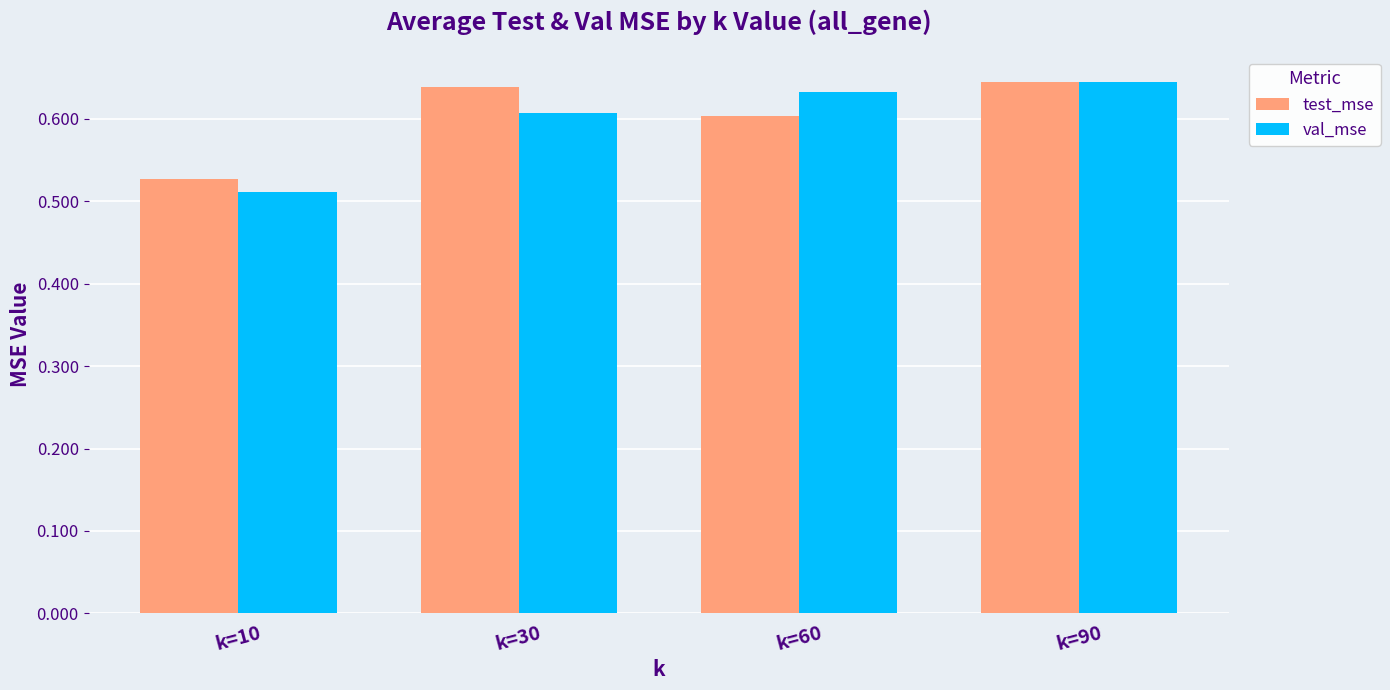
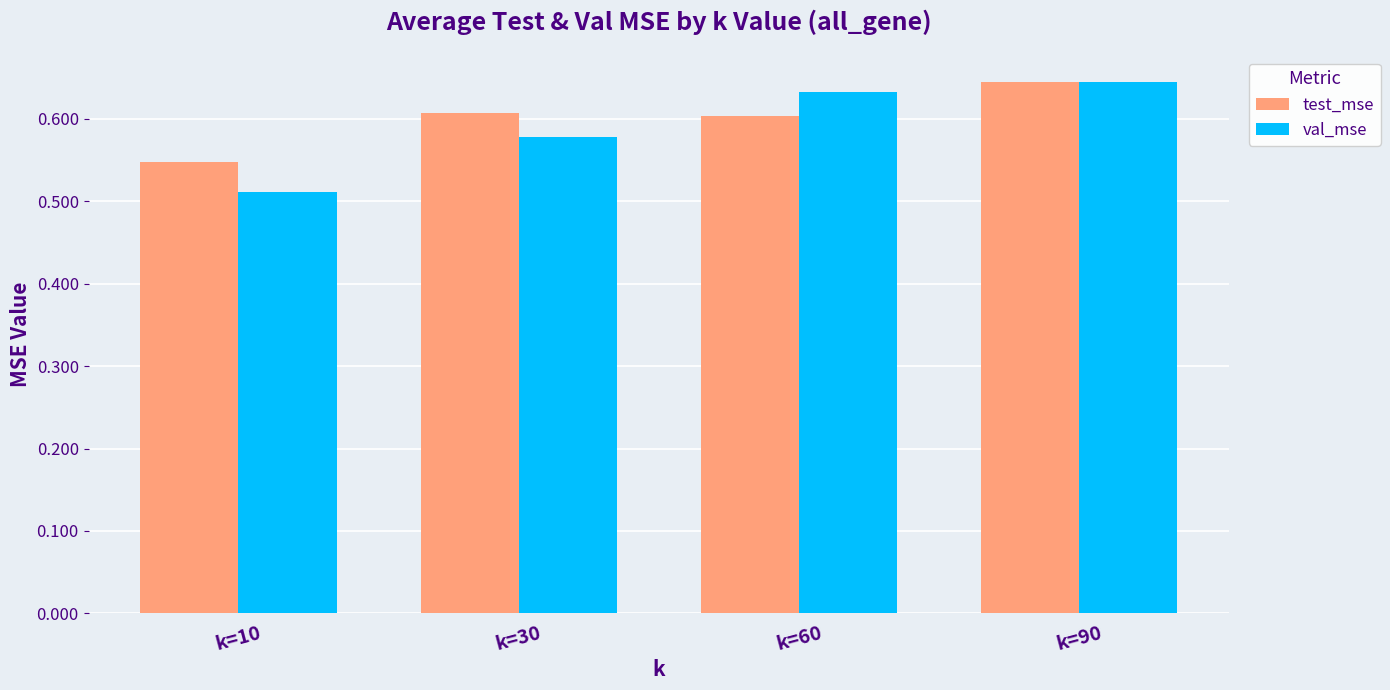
test_mse, k=10: 0.53 -> 0.55
test_mse, k=30: 0.64 -> 0.61
val_mse, k=30: 0.61 -> 0.58
